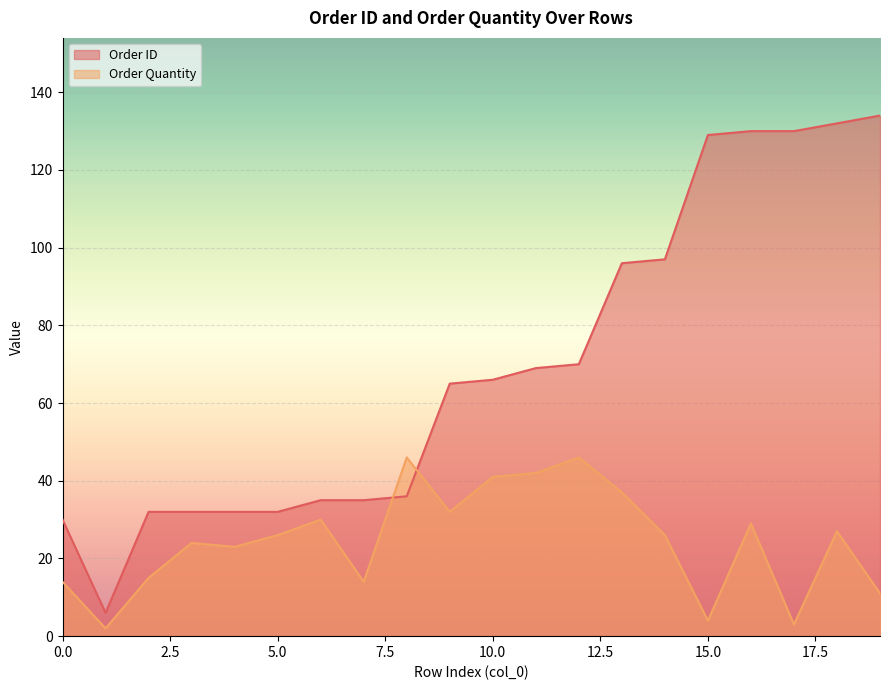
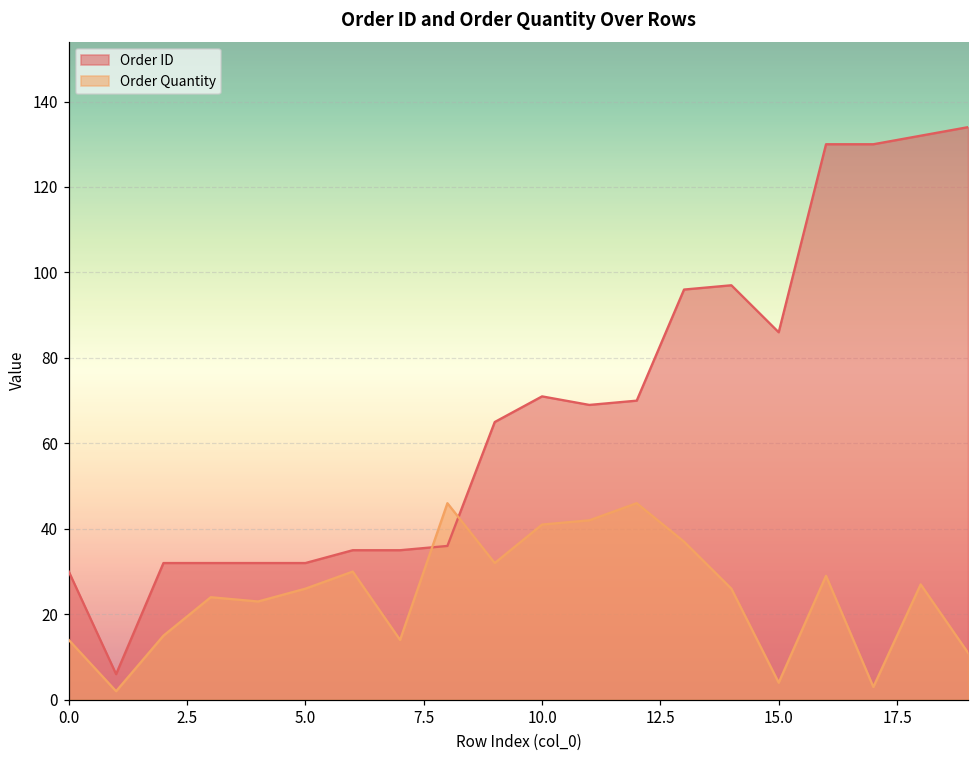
Order ID, 10.0: 66 -> 71
Order ID, 15.0: 129 -> 86
